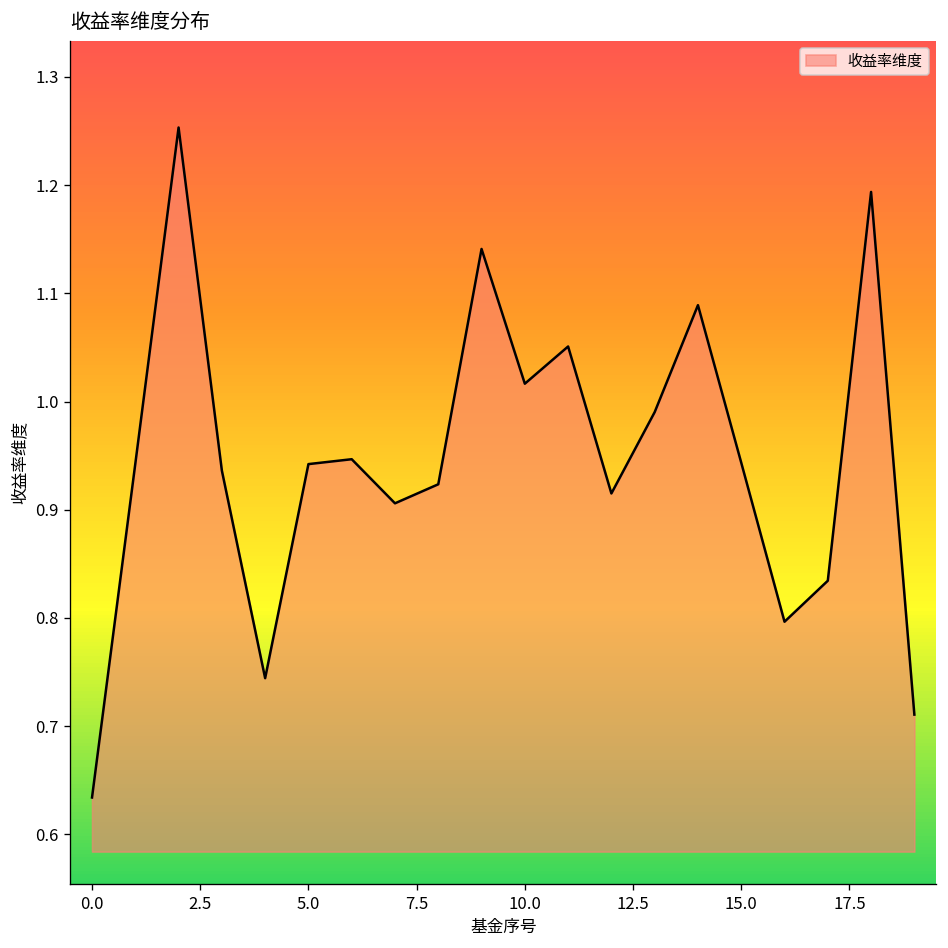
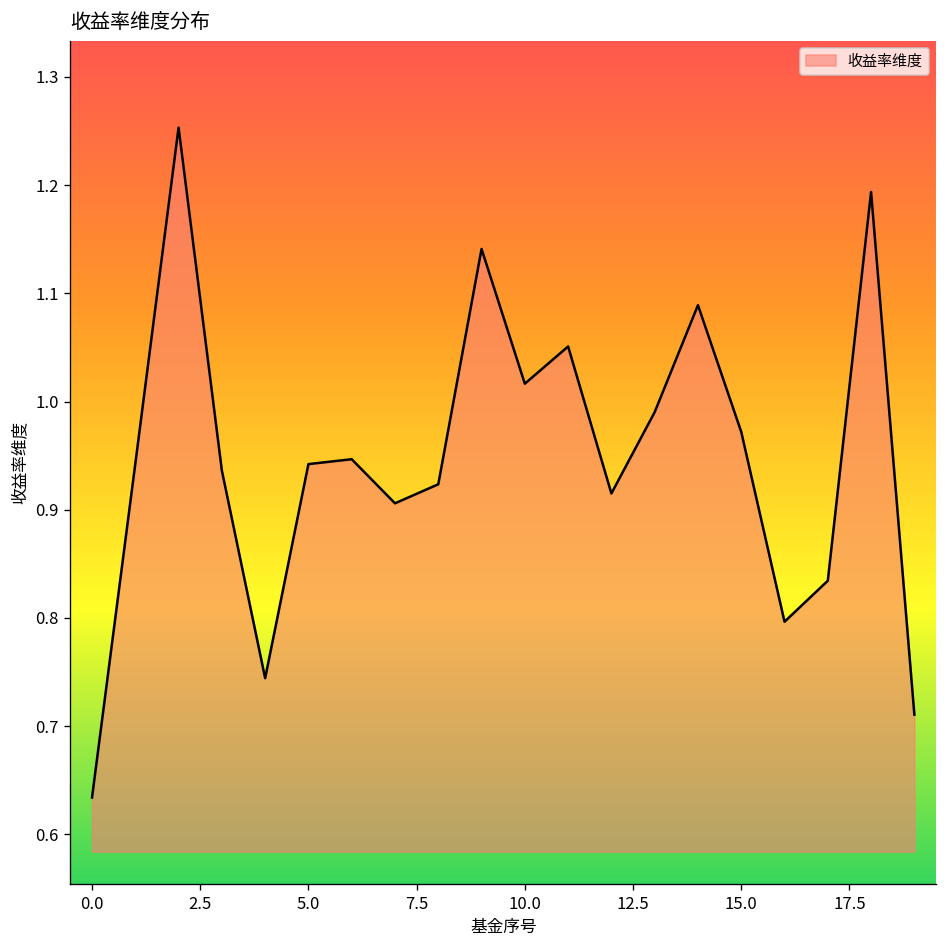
15.0: 0.94 -> 0.97
